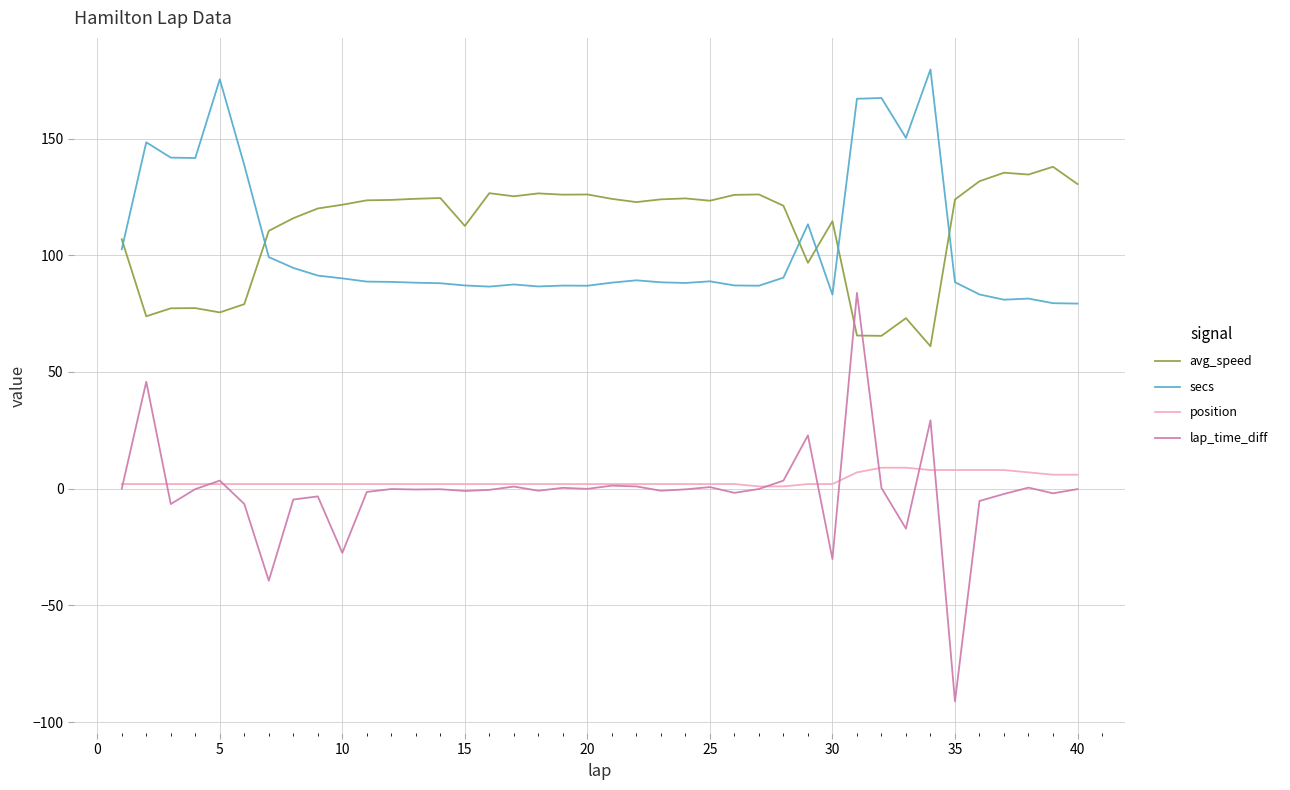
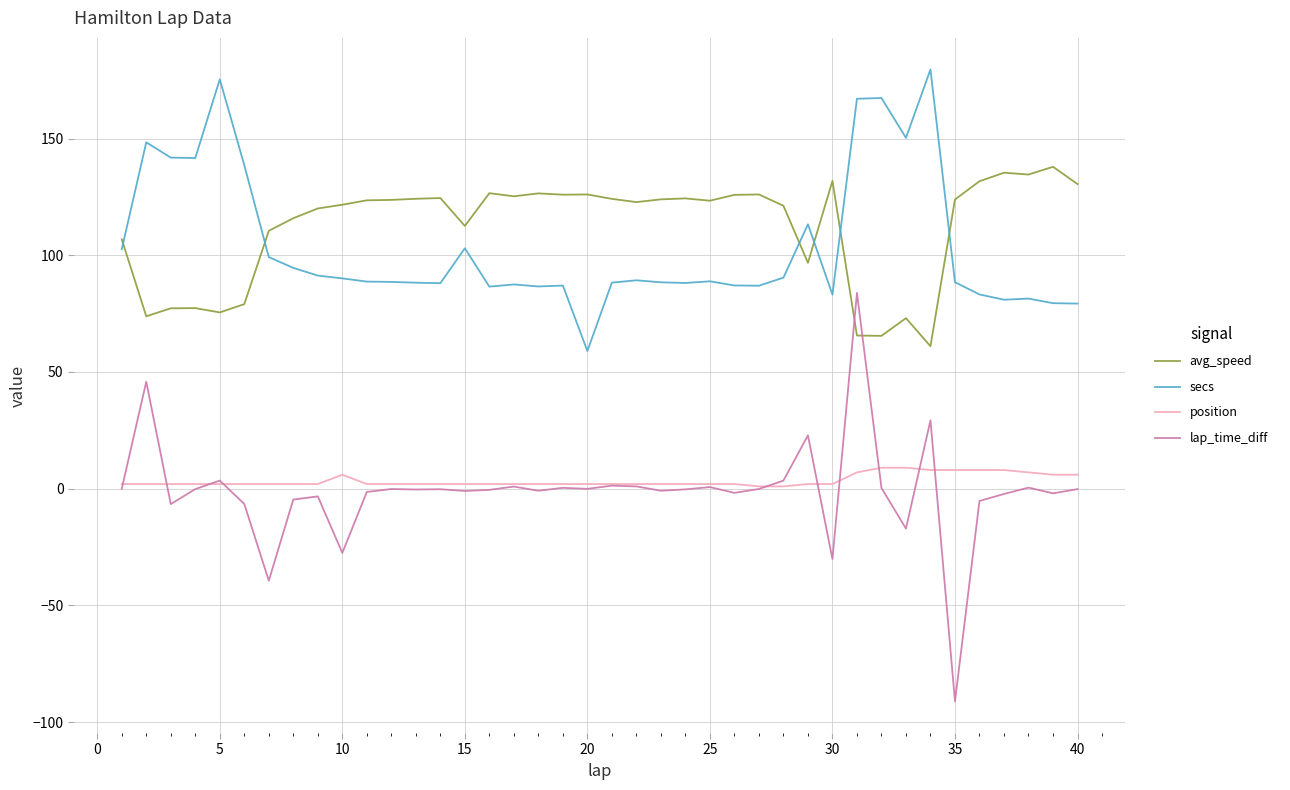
position, 10: 2 -> 6
secs, 15: 87 -> 103
secs, 20: 87 -> 59
avg_speed, 30: 115 -> 132
